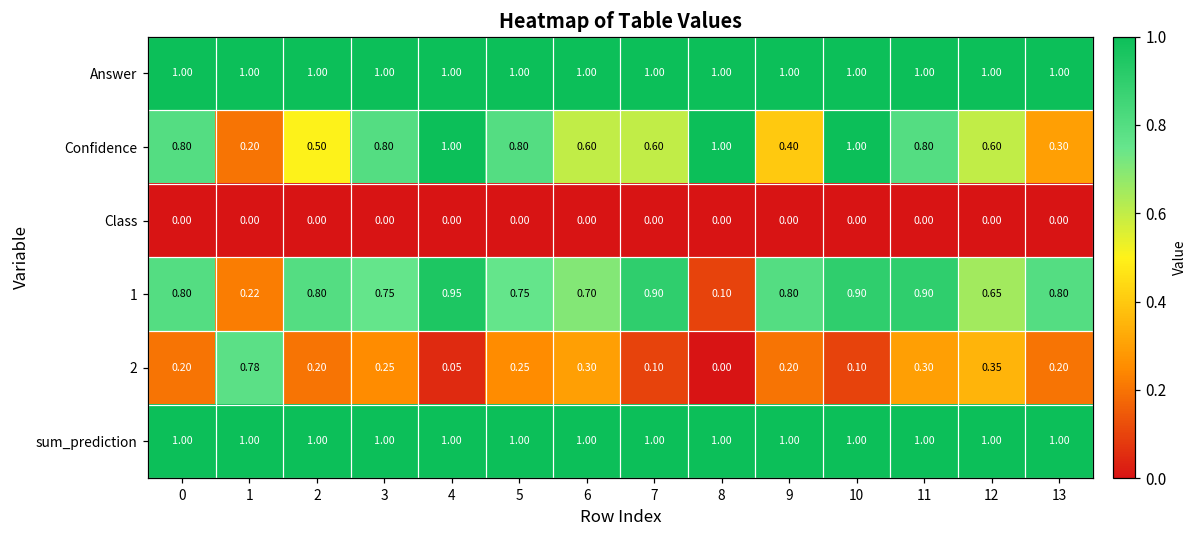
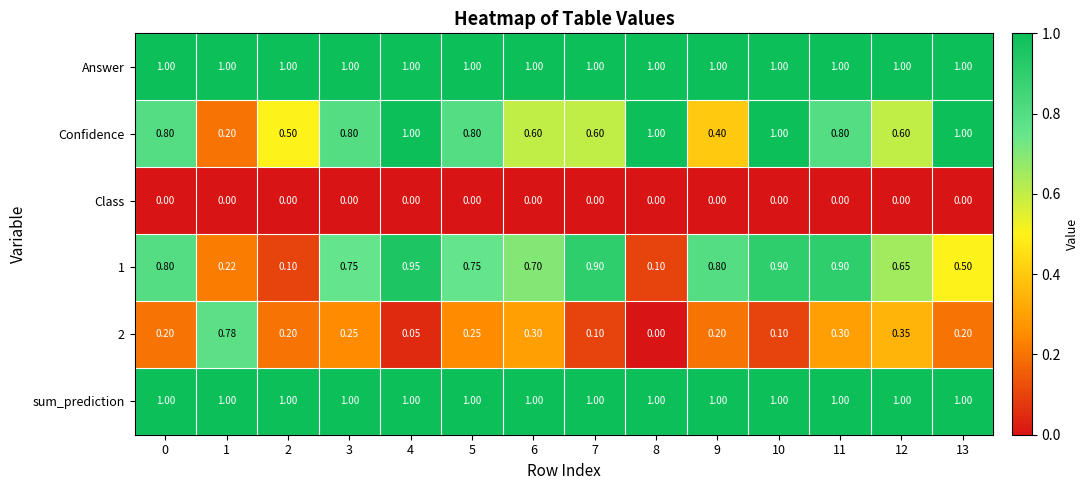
Confidence, 13: 0.30 -> 1.00
1, 2: 0.80 -> 0.10
1, 13: 0.80 -> 0.50
